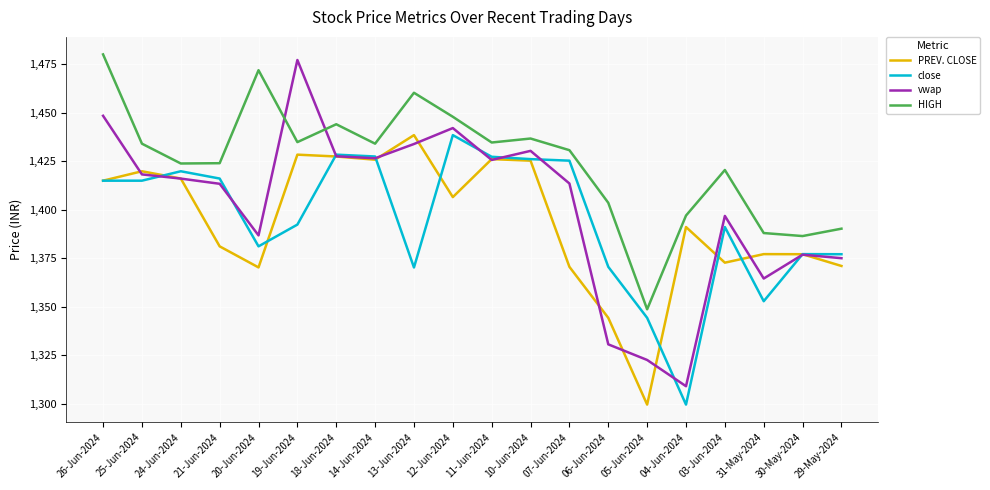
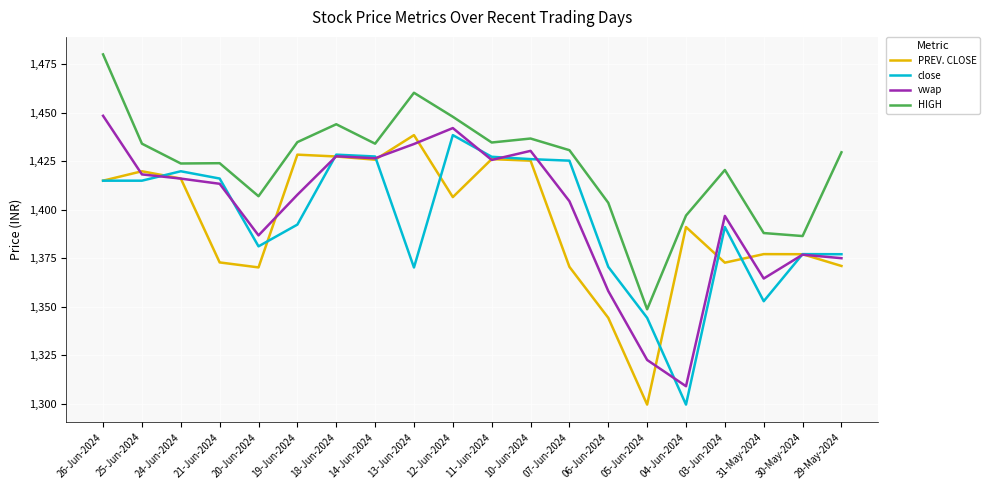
PREV. CLOSE, 21-Jun-2024: 1,381 -> 1,373
HIGH, 20-Jun-2024: 1,472 -> 1,407
vwap, 19-Jun-2024: 1,477 -> 1,408
vwap, 07-Jun-2024: 1,414 -> 1,404
vwap, 06-Jun-2024: 1,331 -> 1,358
HIGH, 29-May-2024: 1,390 -> 1,430
